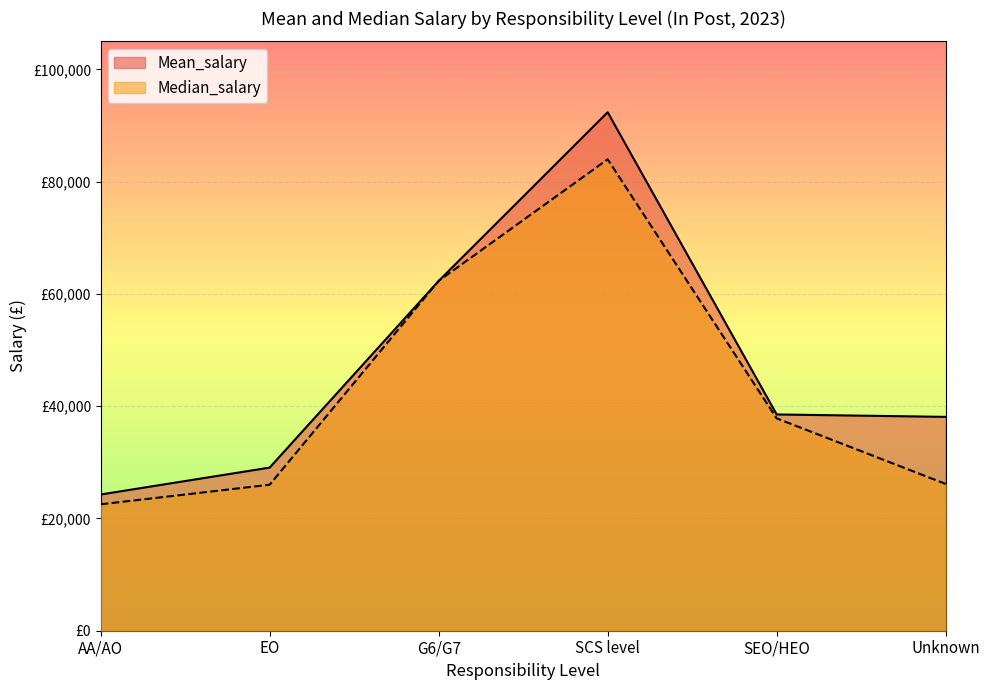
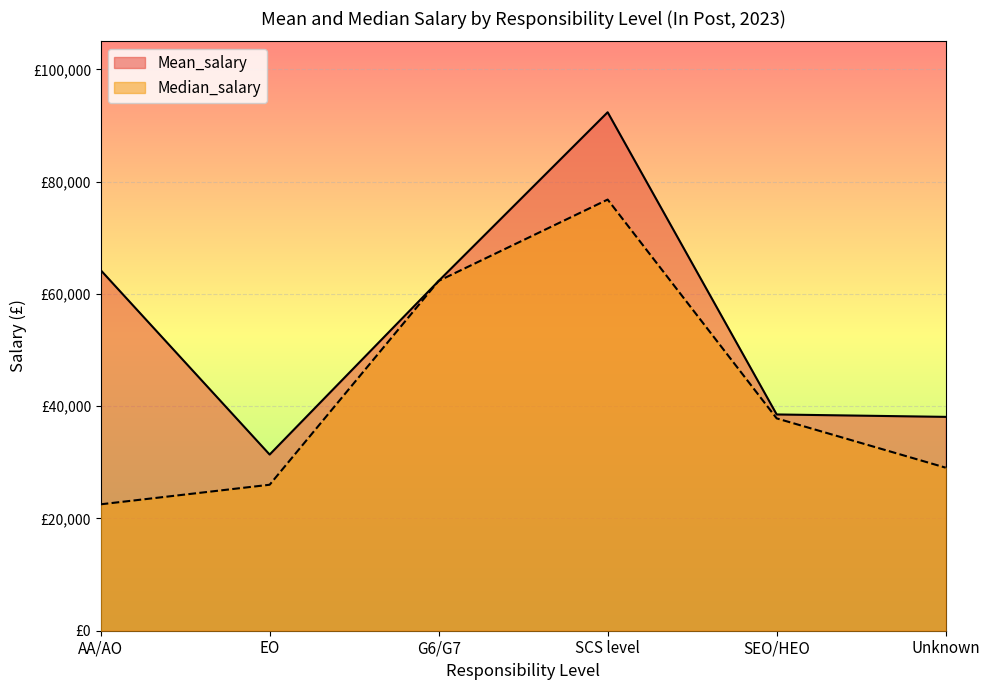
Mean_salary, AA/AO: £24,000 -> £64,000
Mean_salary, EO: £29,000 -> £31,000
Median_salary, SCS level: £84,000 -> £77,000
Median_salary, Unknown: £26,000 -> £29,000
